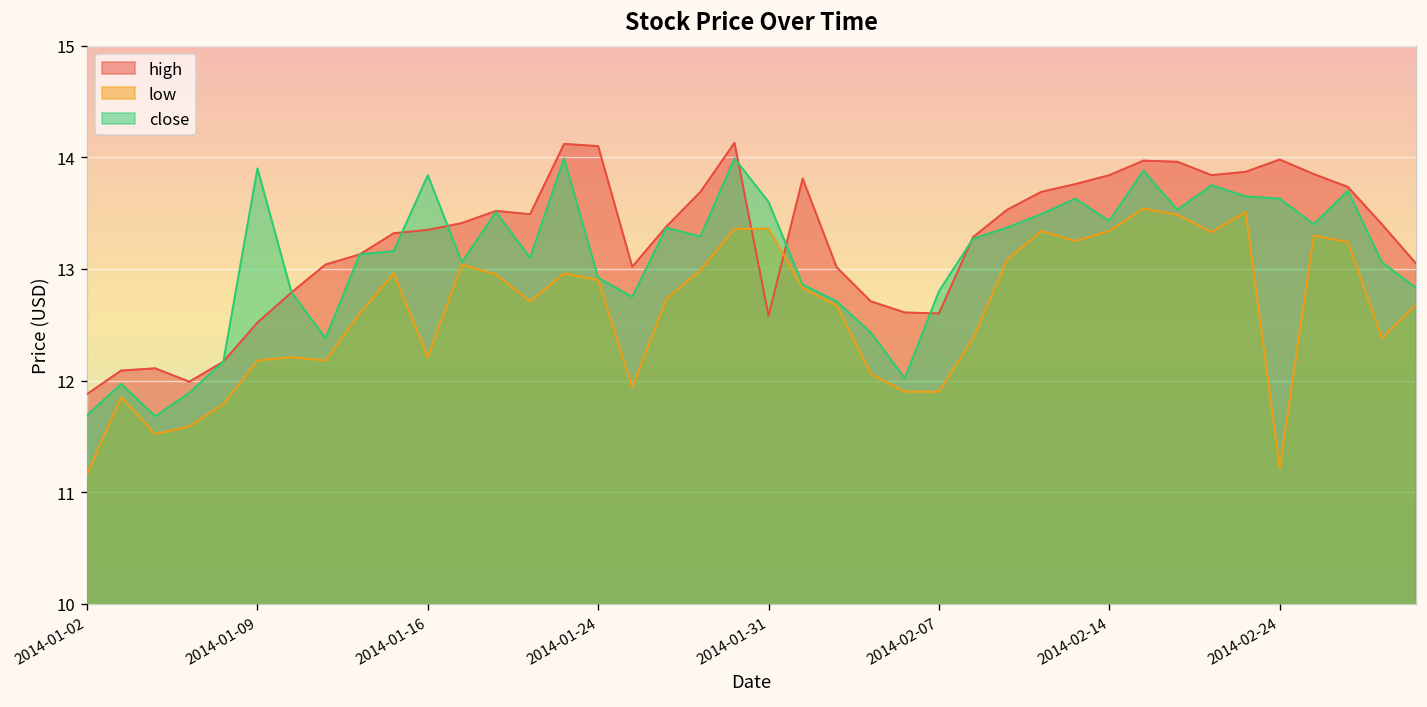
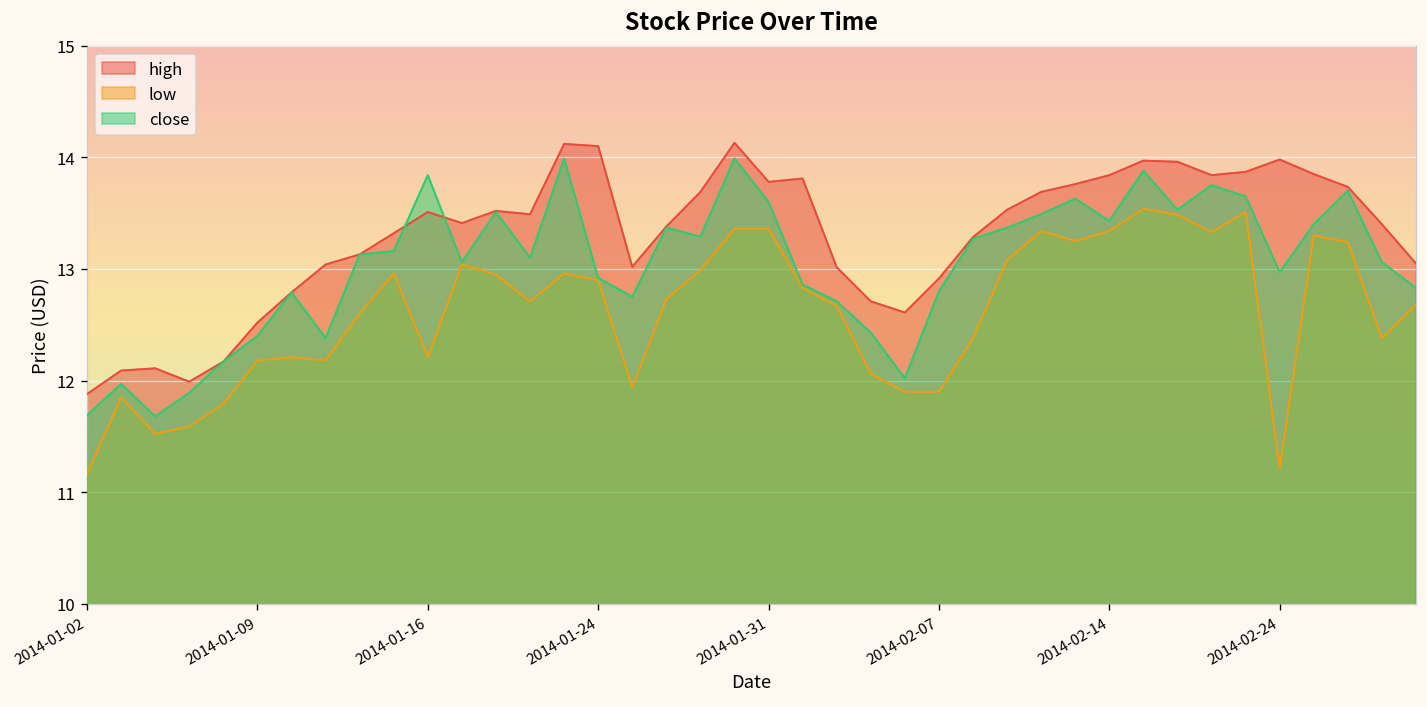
close, 2014-01-09: 13.9 -> 12.4
high, 2014-01-16: 13.4 -> 13.5
high, 2014-01-31: 12.6 -> 13.8
high, 2014-02-07: 12.6 -> 12.9
close, 2014-02-24: 13.6 -> 13.0
